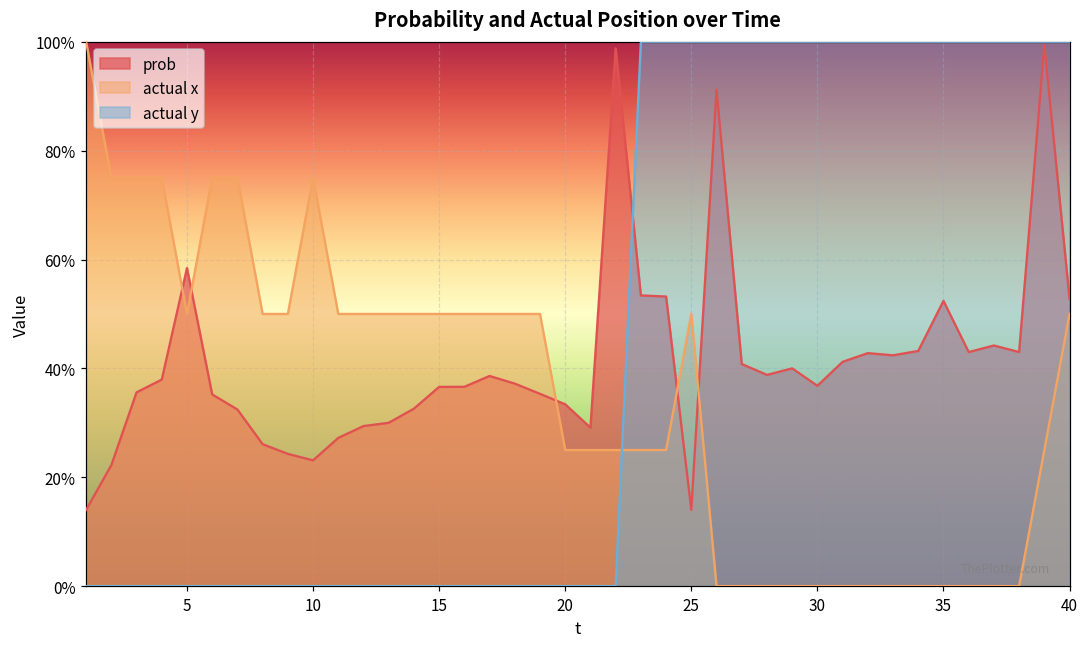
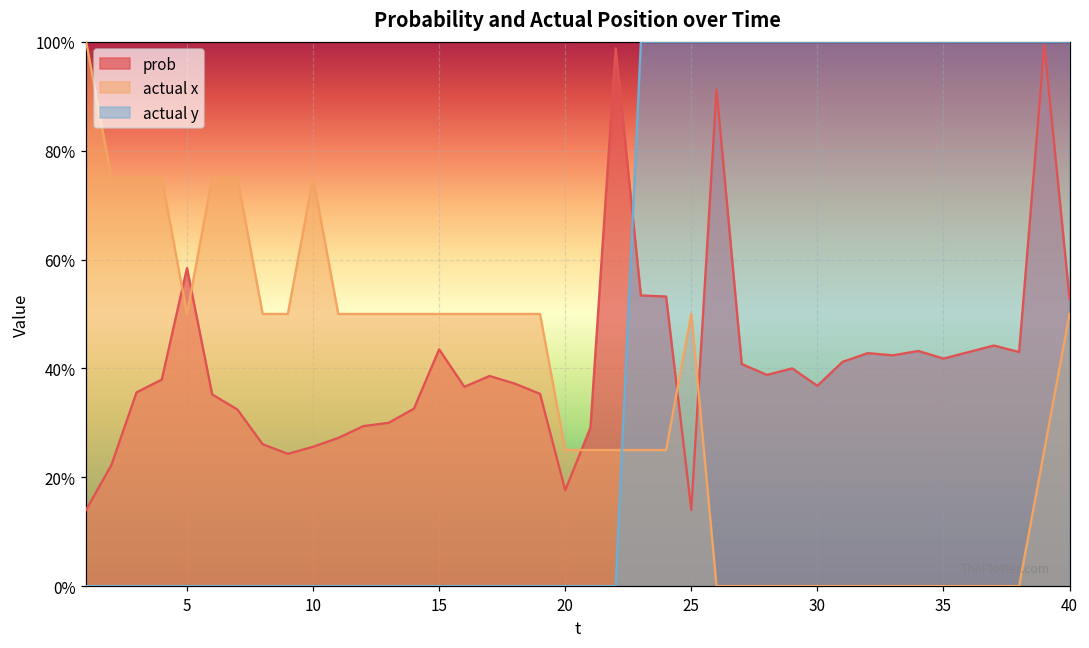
prob, 10: 23% -> 26%
prob, 15: 37% -> 44%
prob, 20: 33% -> 18%
prob, 35: 52% -> 42%
